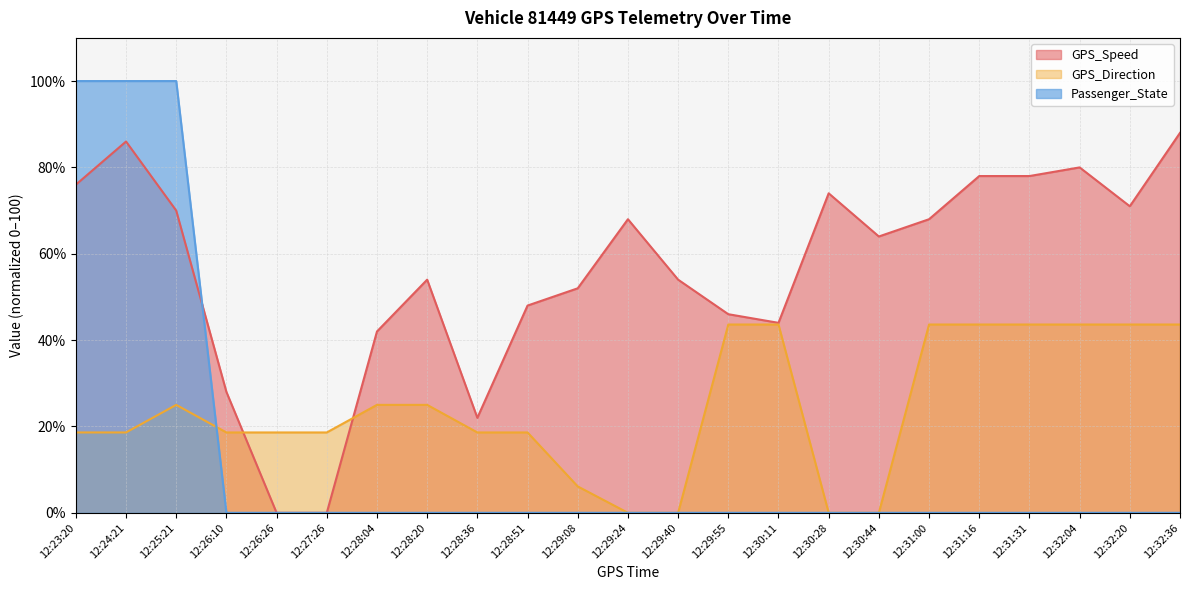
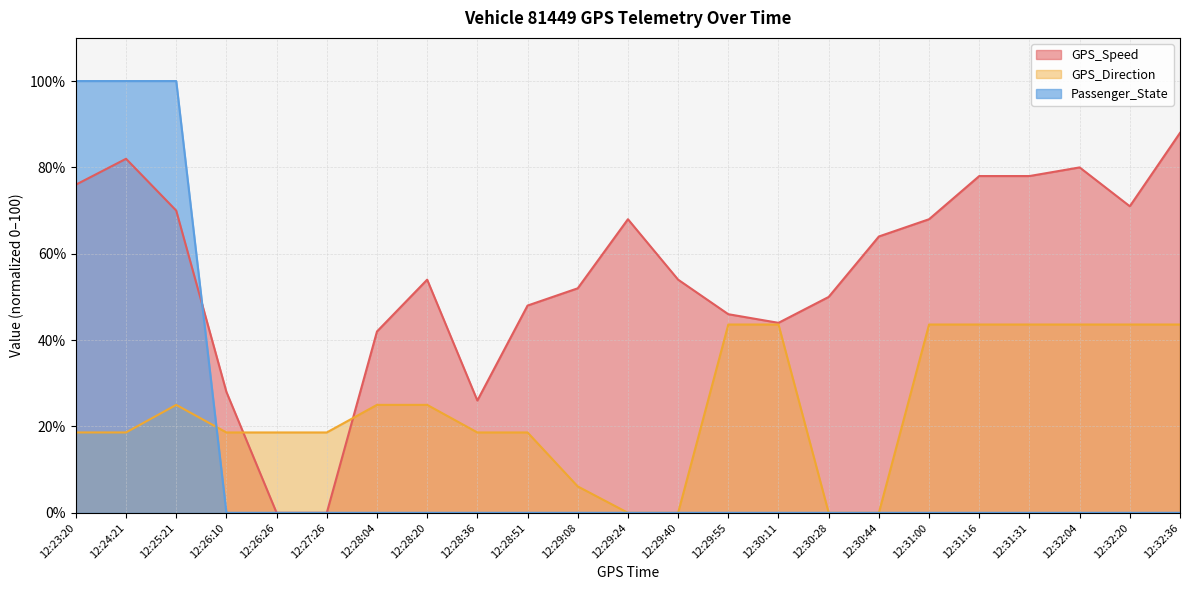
GPS_Speed, 12:24:21: 86% -> 82%
GPS_Speed, 12:28:36: 22% -> 26%
GPS_Speed, 12:30:28: 74% -> 50%
